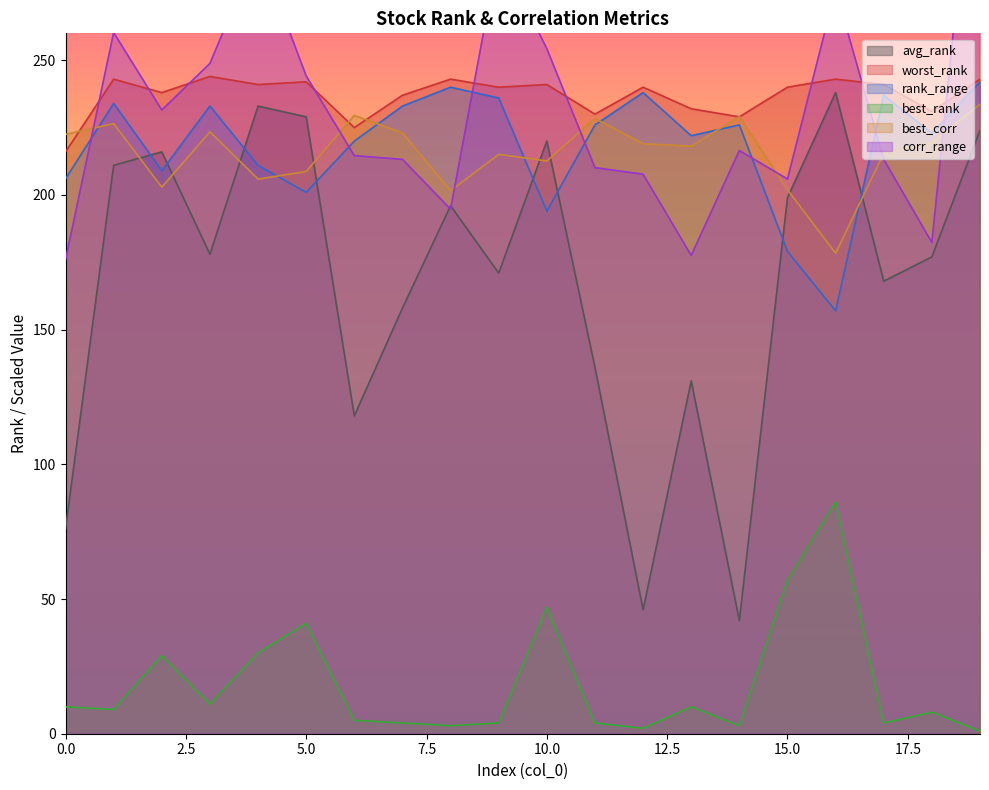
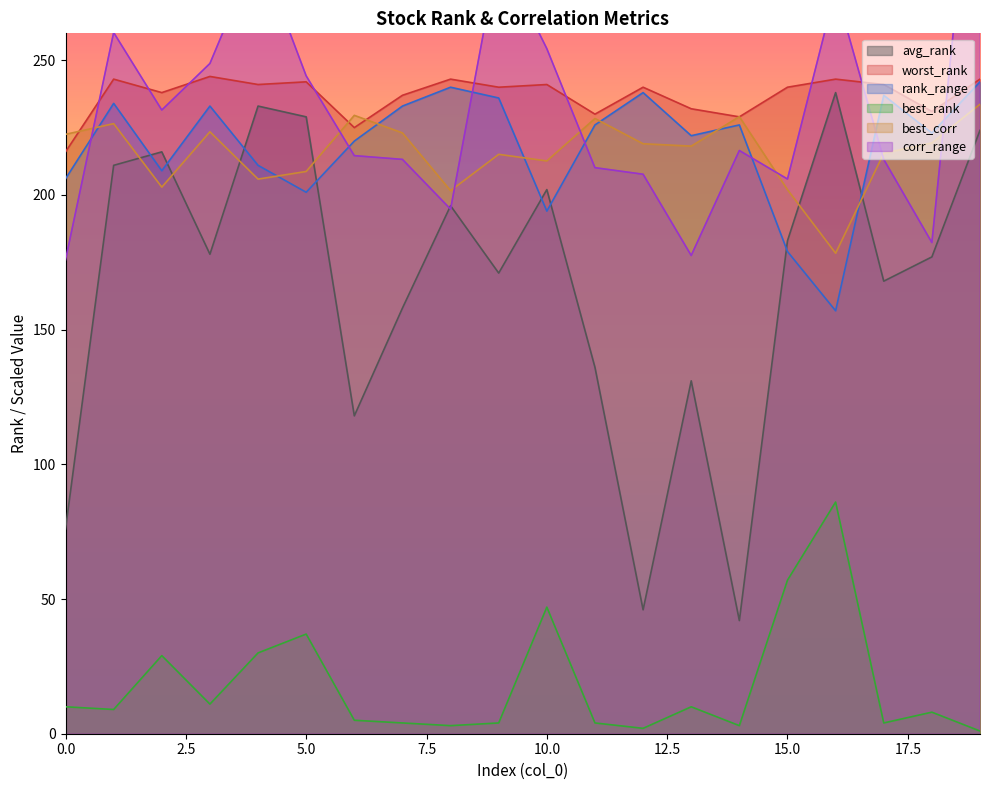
best_rank, 5.0: 41 -> 37
avg_rank, 10.0: 220 -> 202
avg_rank, 15.0: 199 -> 183
